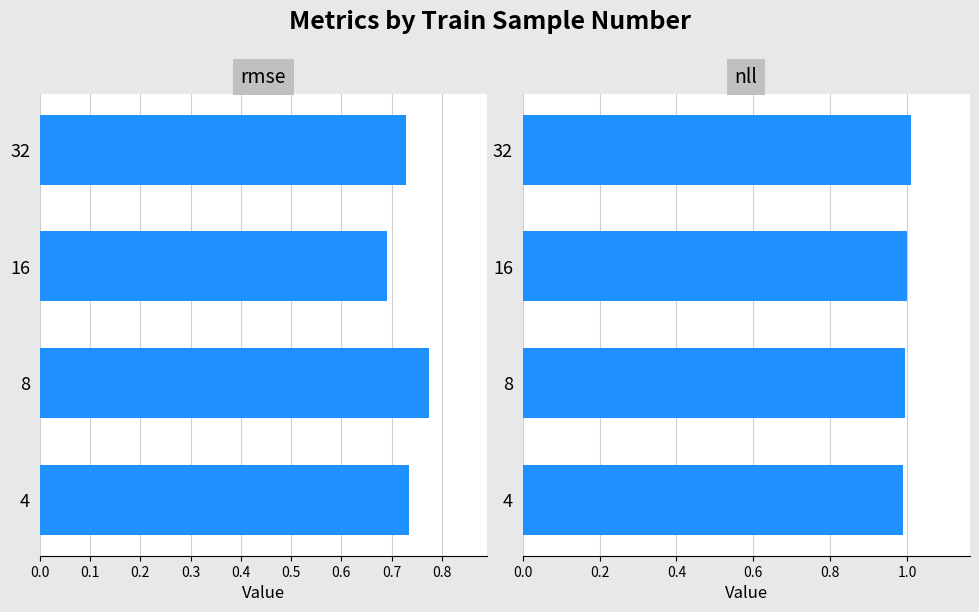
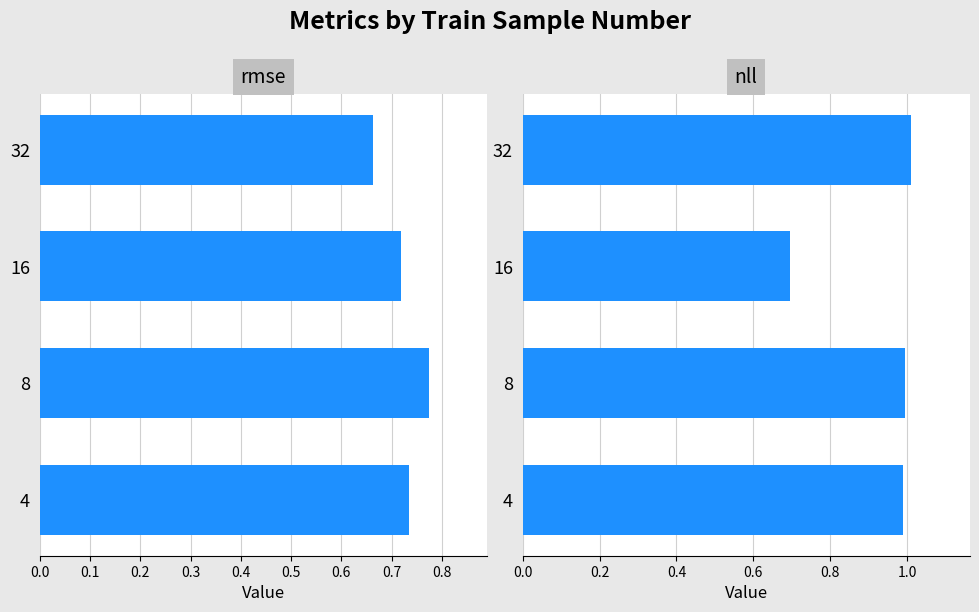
rmse, 32: 0.73 -> 0.66
rmse, 16: 0.69 -> 0.72
nll, 16: 1.00 -> 0.69
